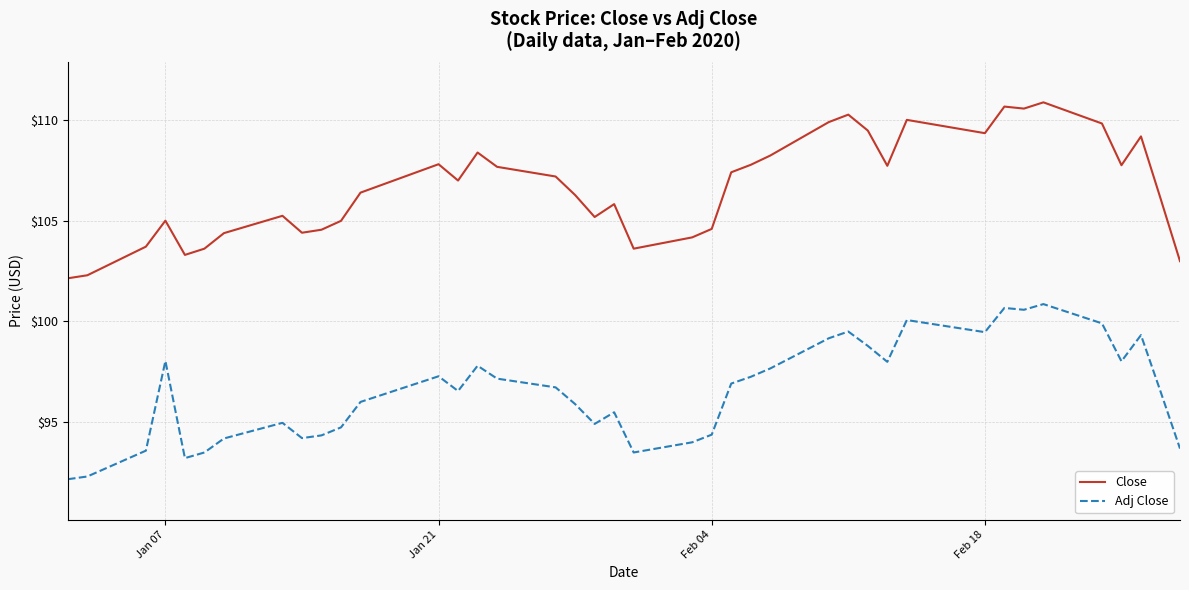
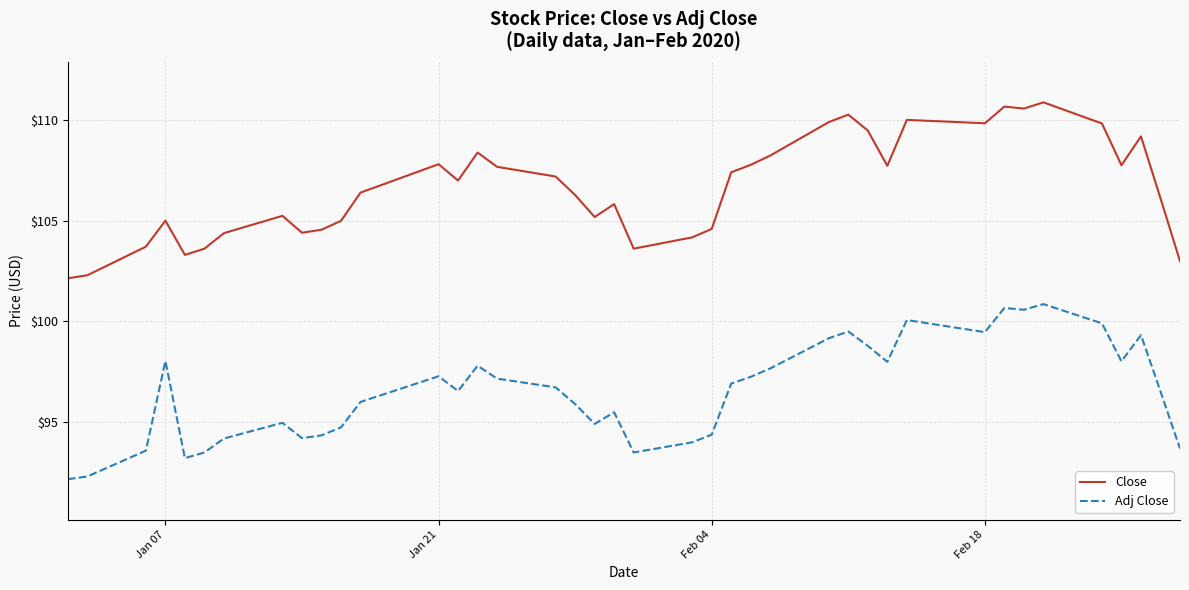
Close, Feb 18: $109.3 -> $109.8
